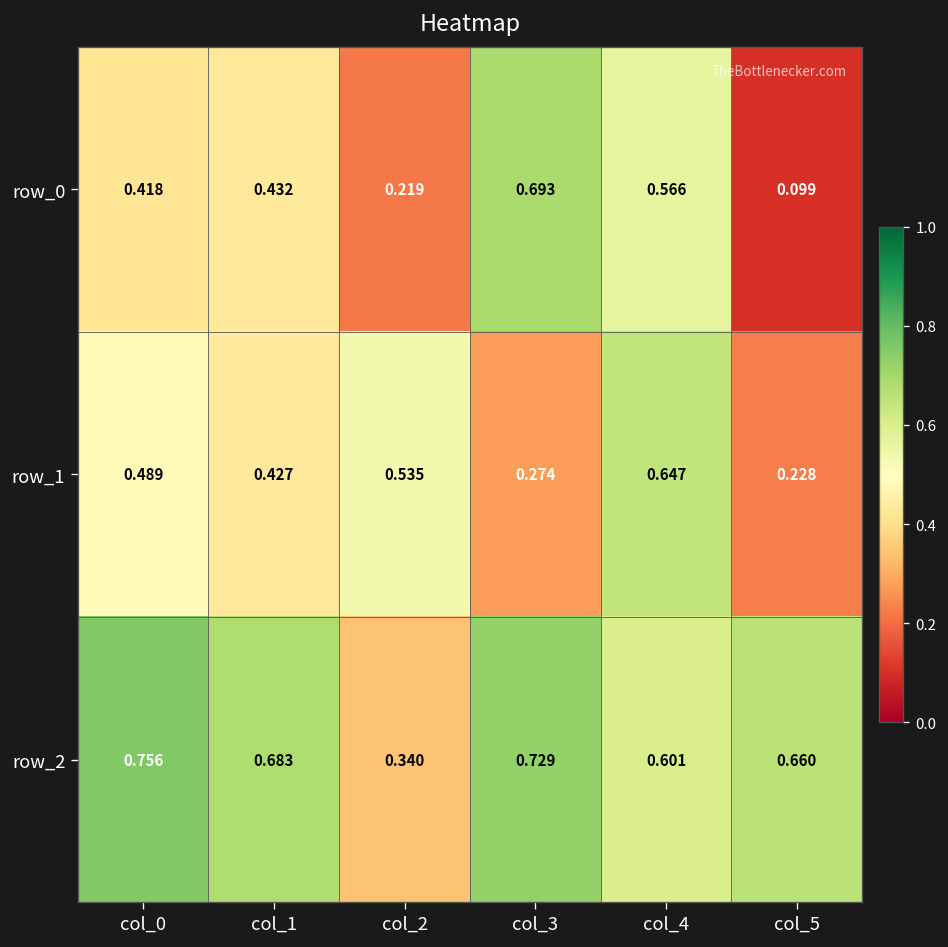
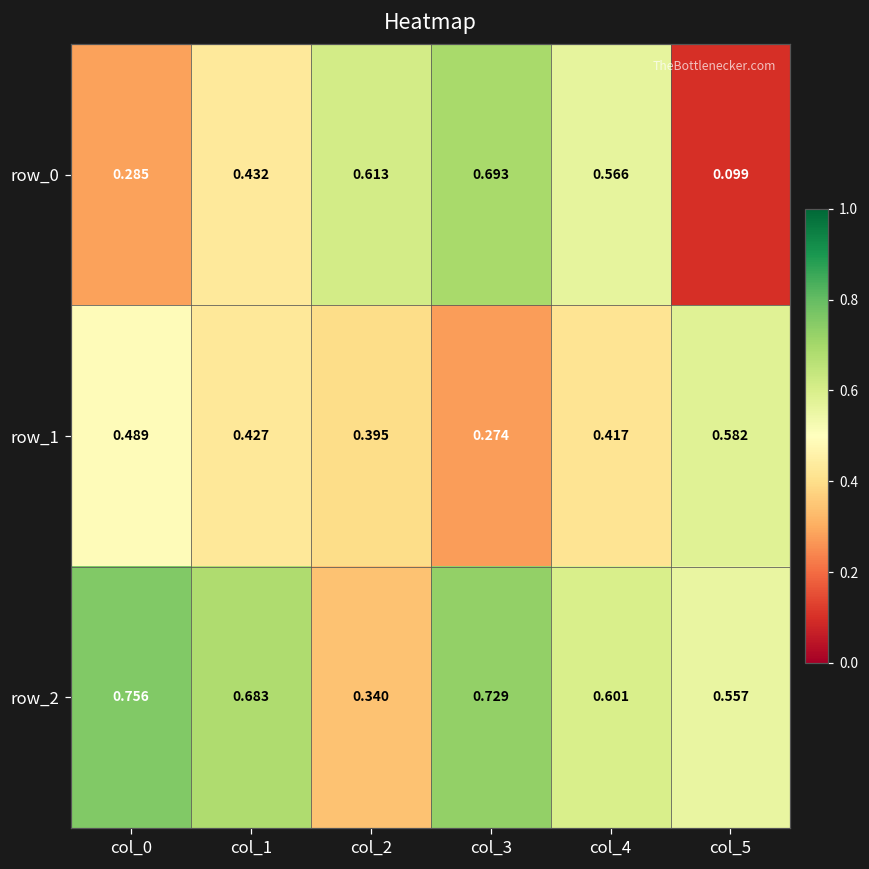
row_0, col_0: 0.418 -> 0.285
row_0, col_2: 0.219 -> 0.613
row_1, col_2: 0.535 -> 0.395
row_1, col_4: 0.647 -> 0.417
row_1, col_5: 0.228 -> 0.582
row_2, col_5: 0.660 -> 0.557
